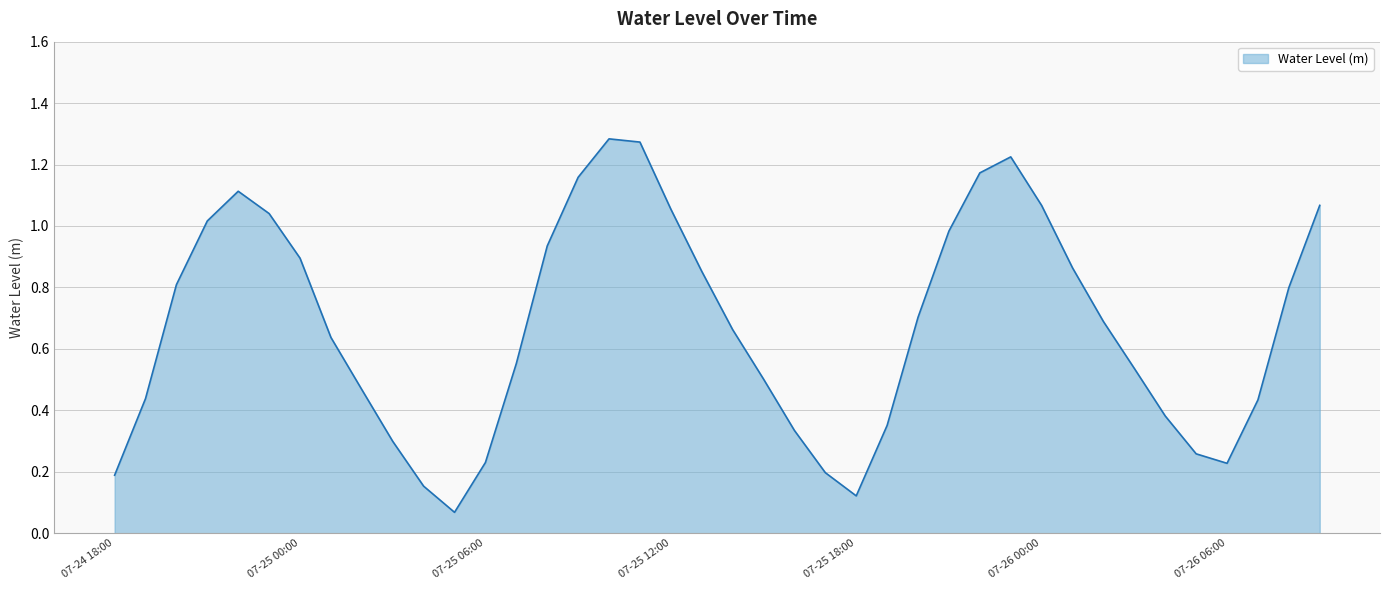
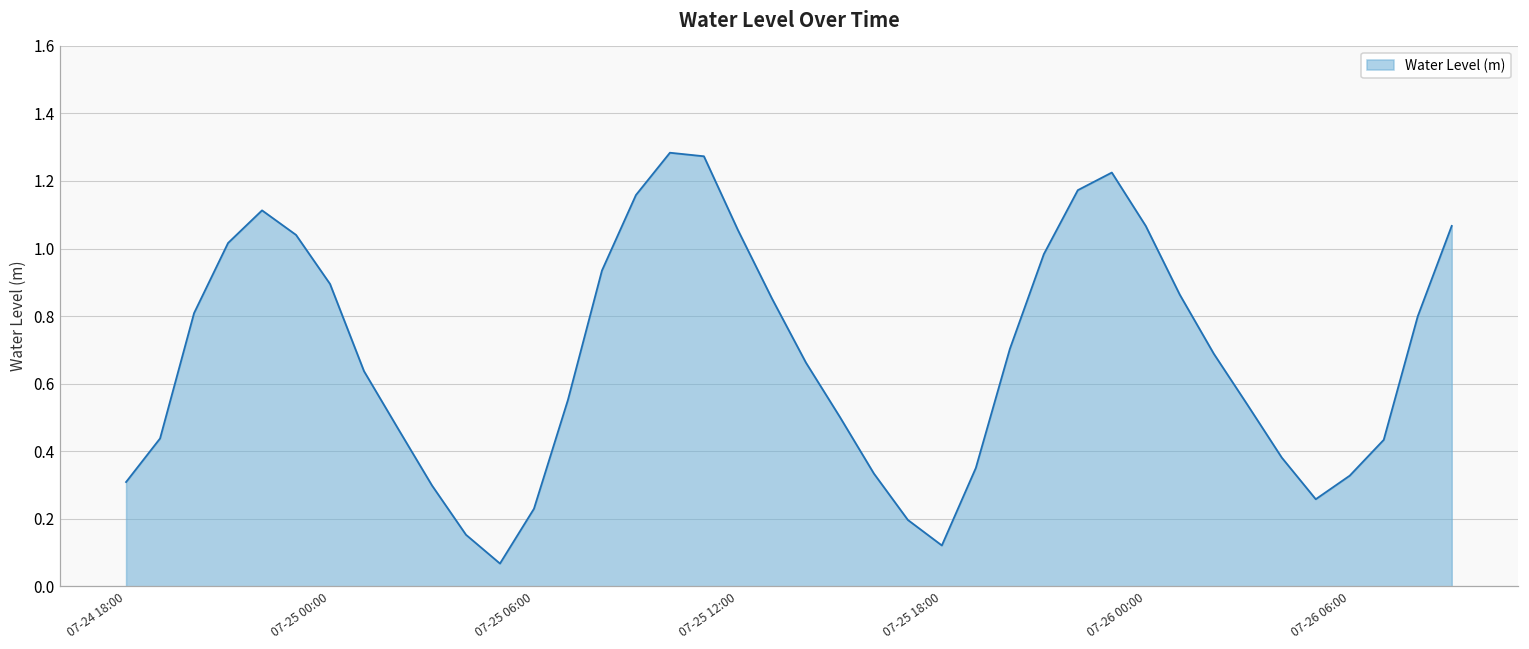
07-24 18:00: 0.19 -> 0.31
07-26 06:00: 0.23 -> 0.33
